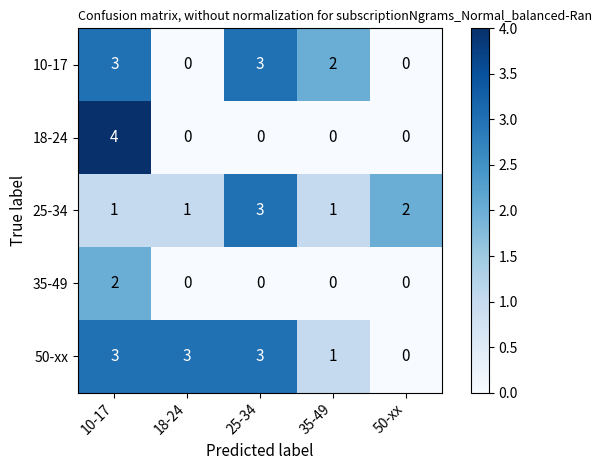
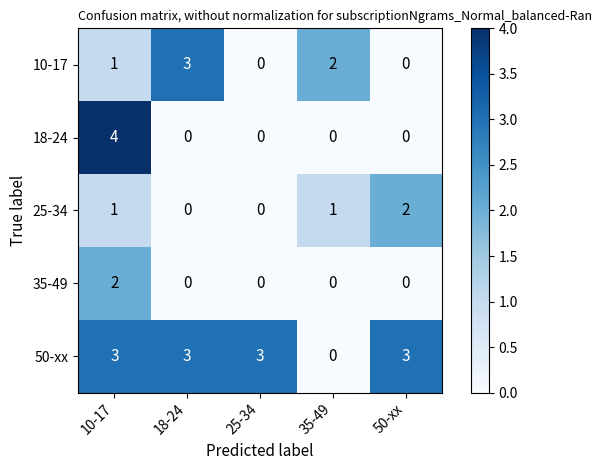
10-17, 10-17: 3 -> 1
10-17, 18-24: 0 -> 3
10-17, 25-34: 3 -> 0
25-34, 18-24: 1 -> 0
25-34, 25-34: 3 -> 0
50-xx, 35-49: 1 -> 0
50-xx, 50-xx: 0 -> 3
